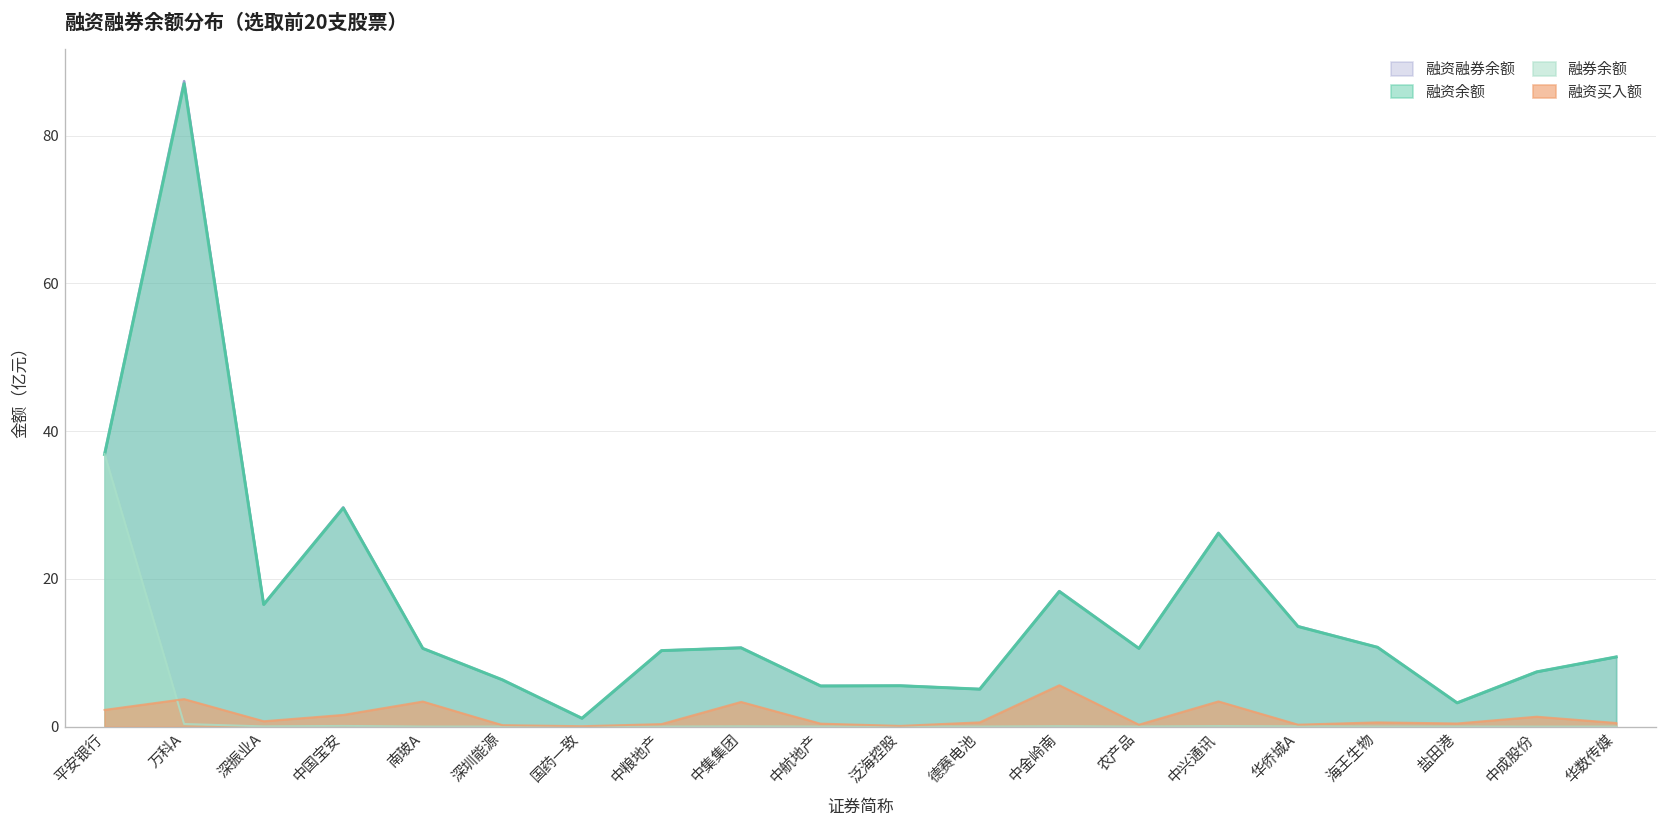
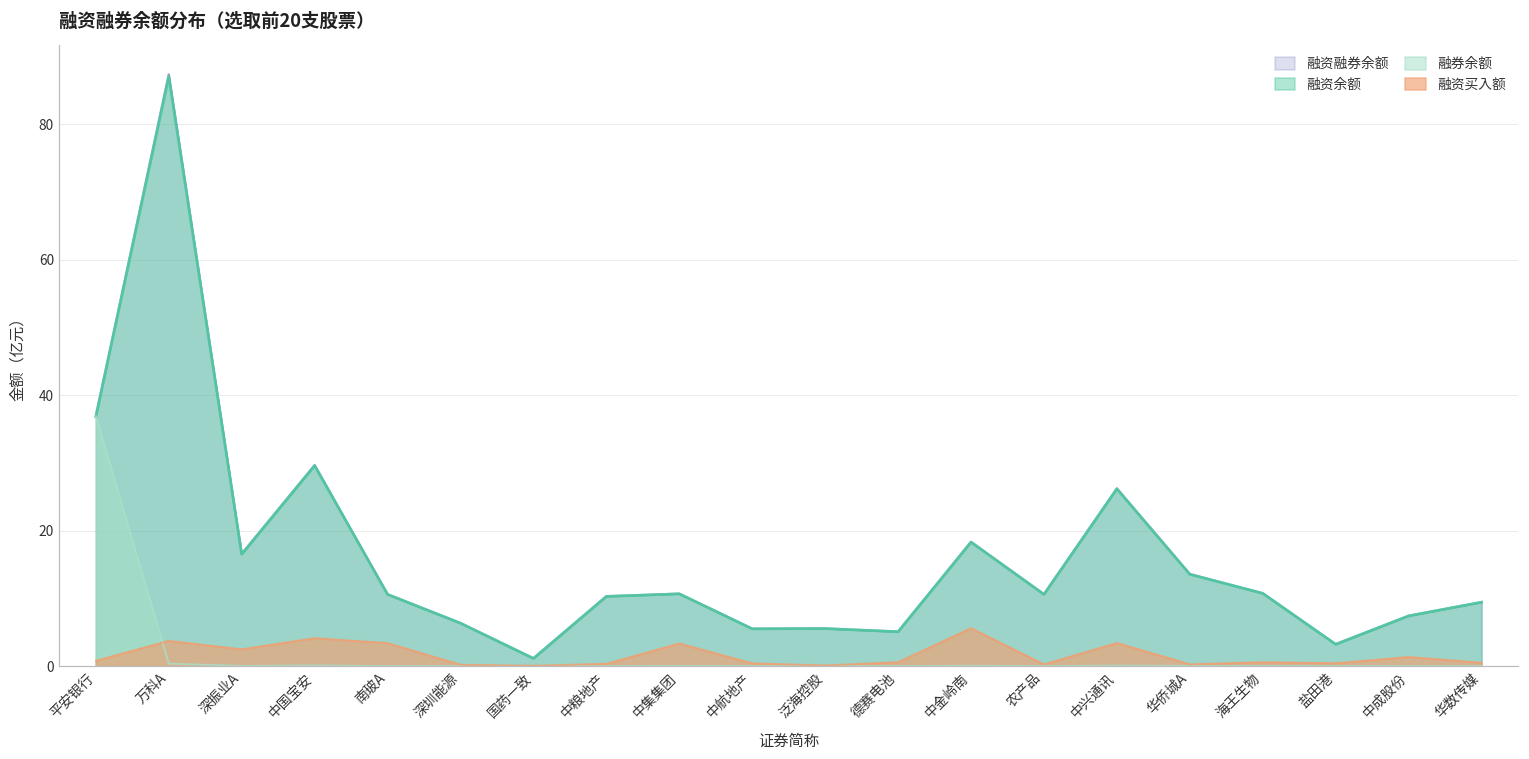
融资买入额, 平安银行: 2 -> 1
融资买入额, 深振业A: 1 -> 2
融资买入额, 中国宝安: 2 -> 4
